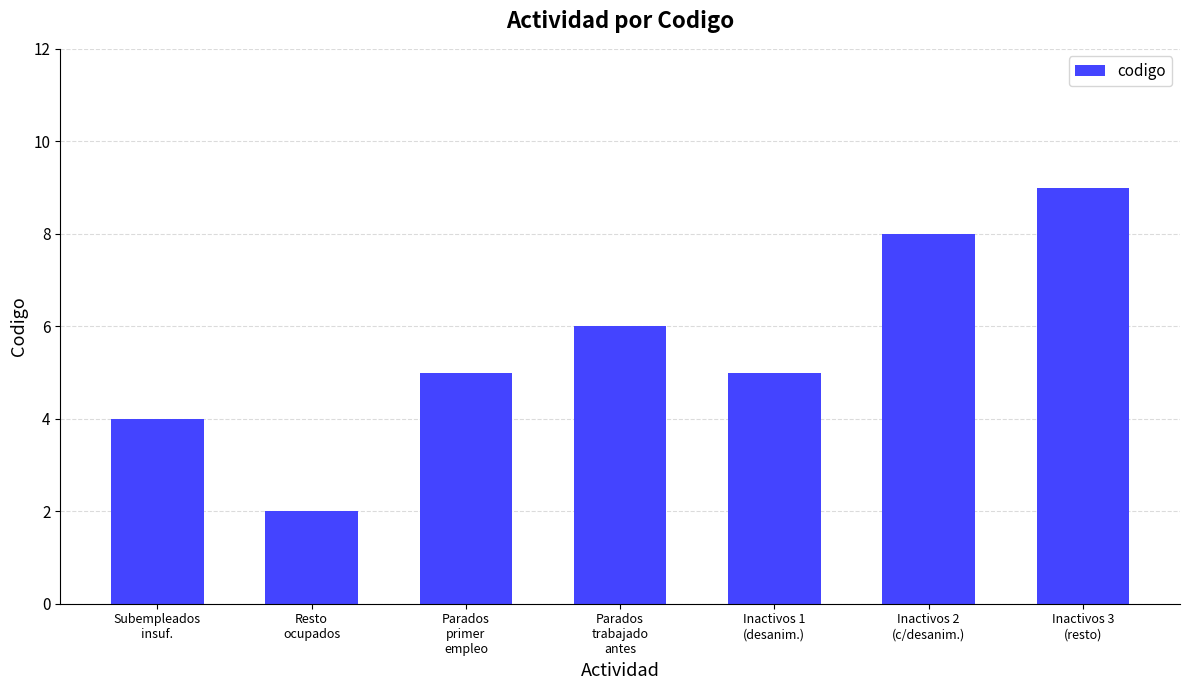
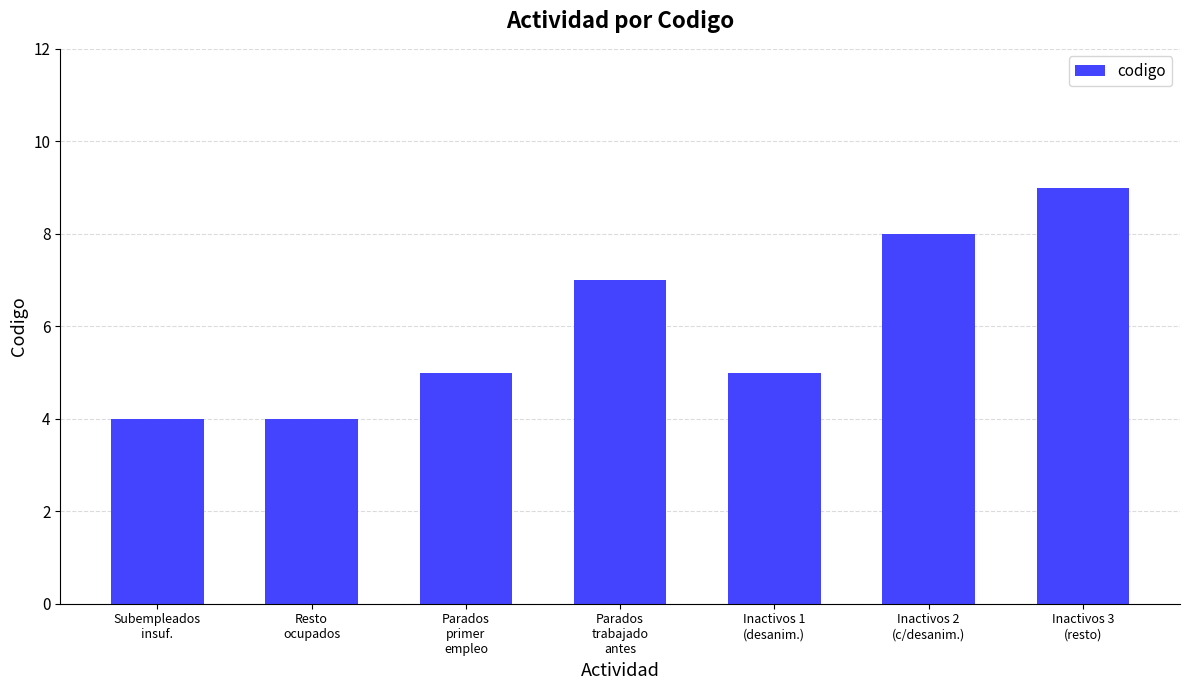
Resto ocupados: 2 -> 4
Parados trabajado antes: 6 -> 7
